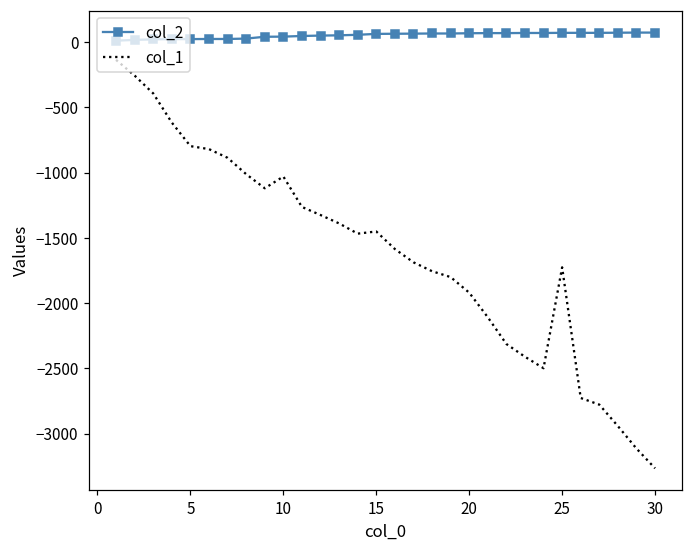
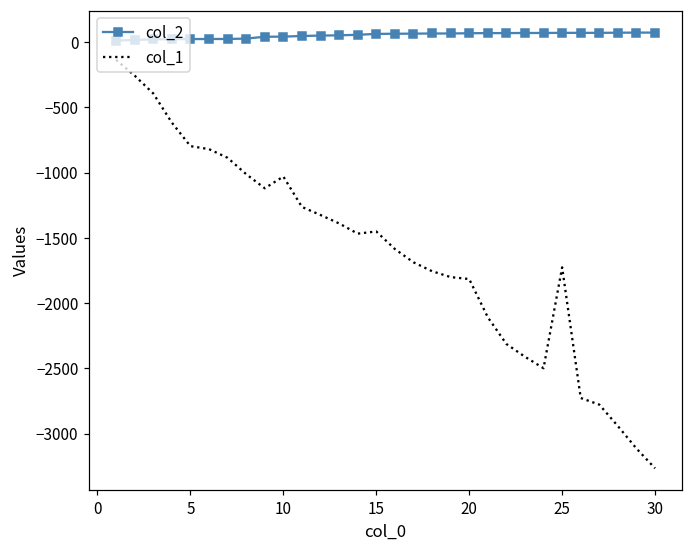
col_1, 20: -1920 -> -1820
